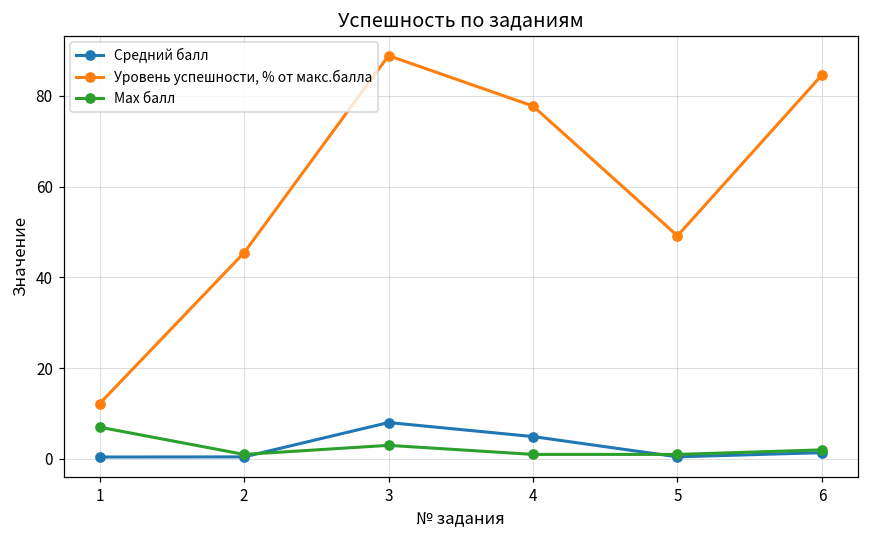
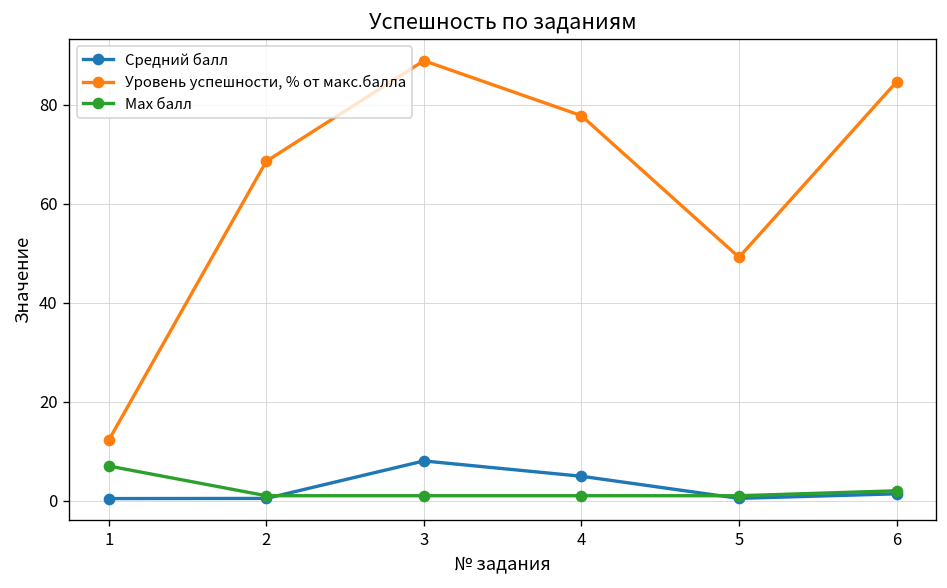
Уровень успешности, % от макс.балла, 2: 45 -> 69
Max балл, 3: 3 -> 1
